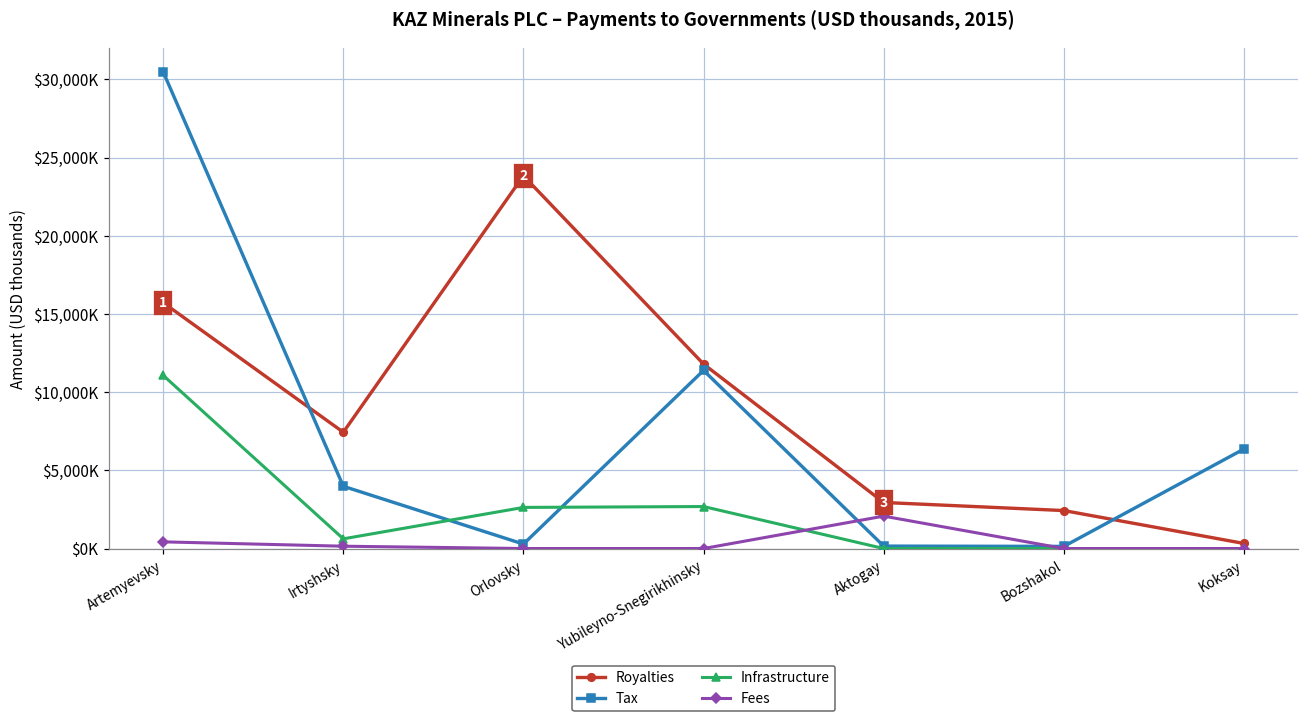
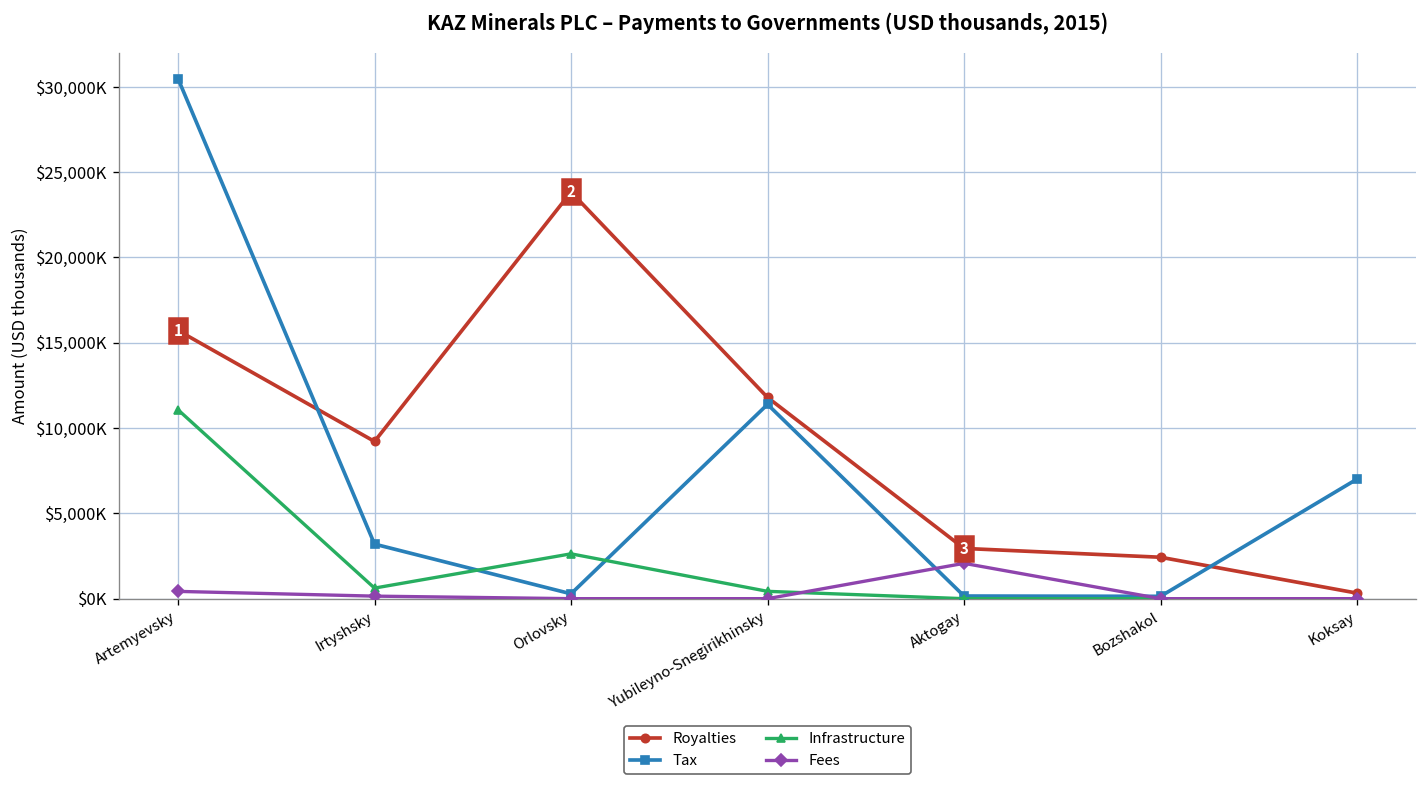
Royalties, Irtyshsky: $7,400,000 -> $9,200,000
Tax, Irtyshsky: $4,000,000 -> $3,200,000
Infrastructure, Yubileyno-Snegirikhinsky: $2,700,000 -> $400,000
Tax, Koksay: $6,400,000 -> $7,000,000
